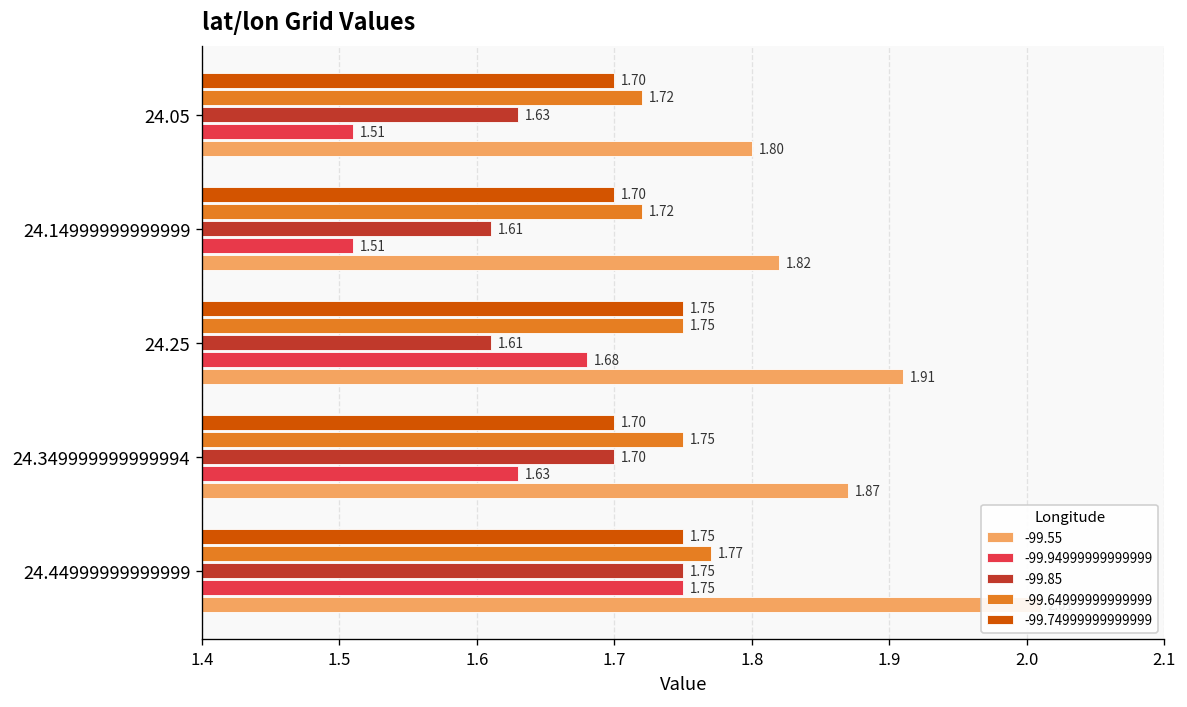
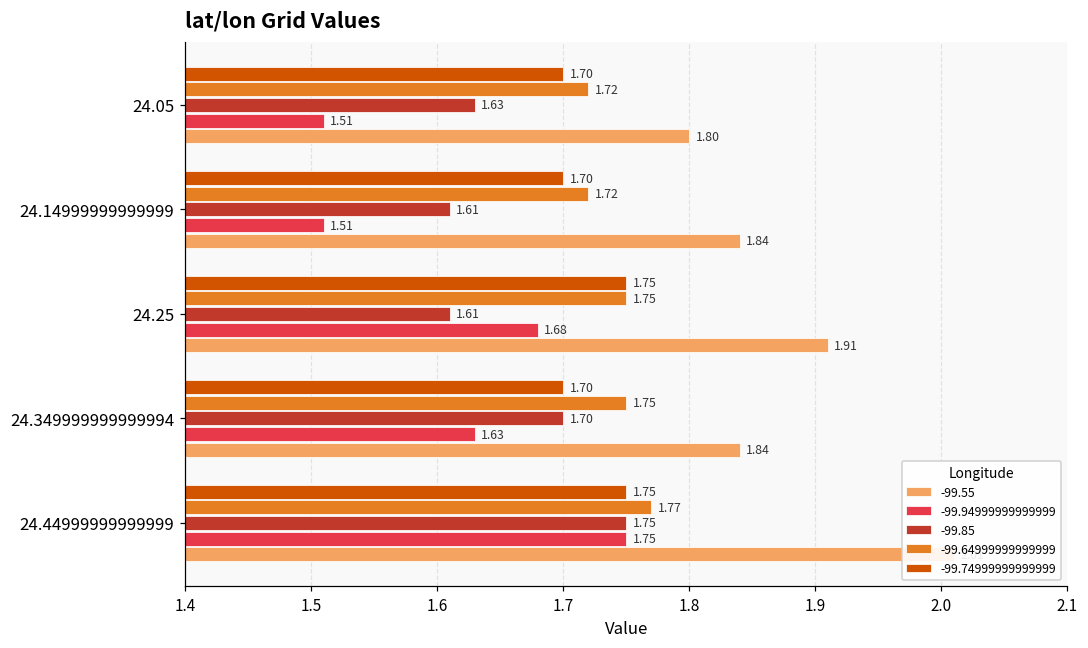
-99.55, 24.14999999999999: 1.82 -> 1.84
-99.55, 24.349999999999994: 1.87 -> 1.84
